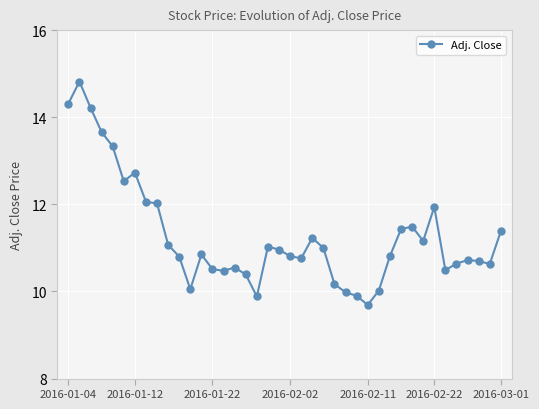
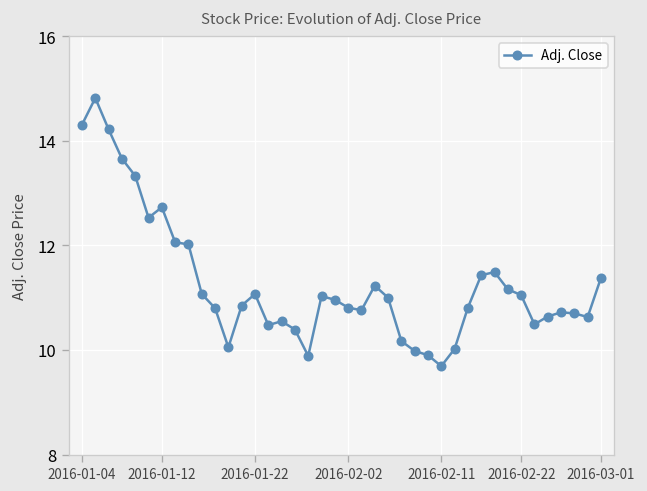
2016-01-22: 10.5 -> 11.1
2016-02-22: 11.9 -> 11.1
